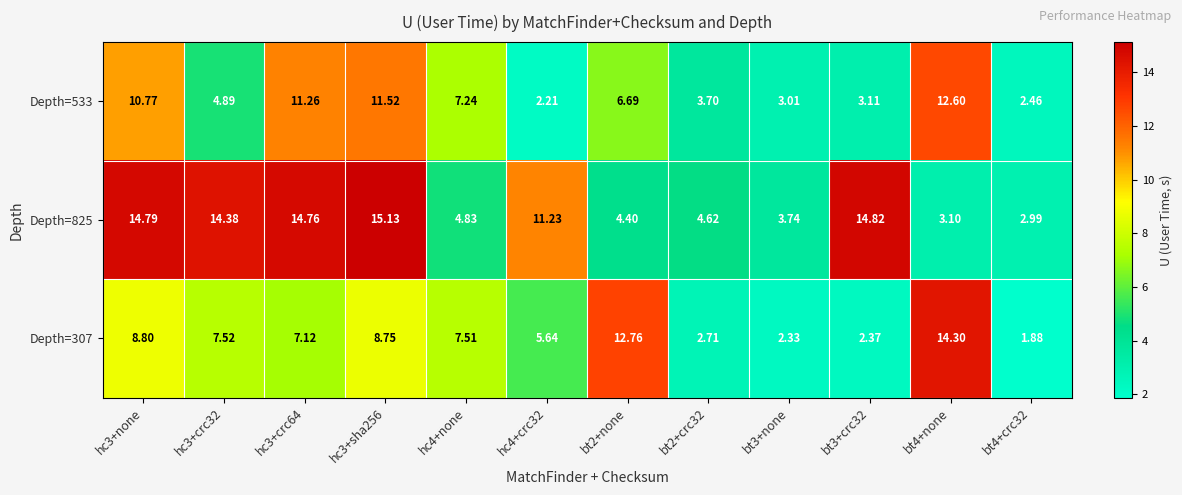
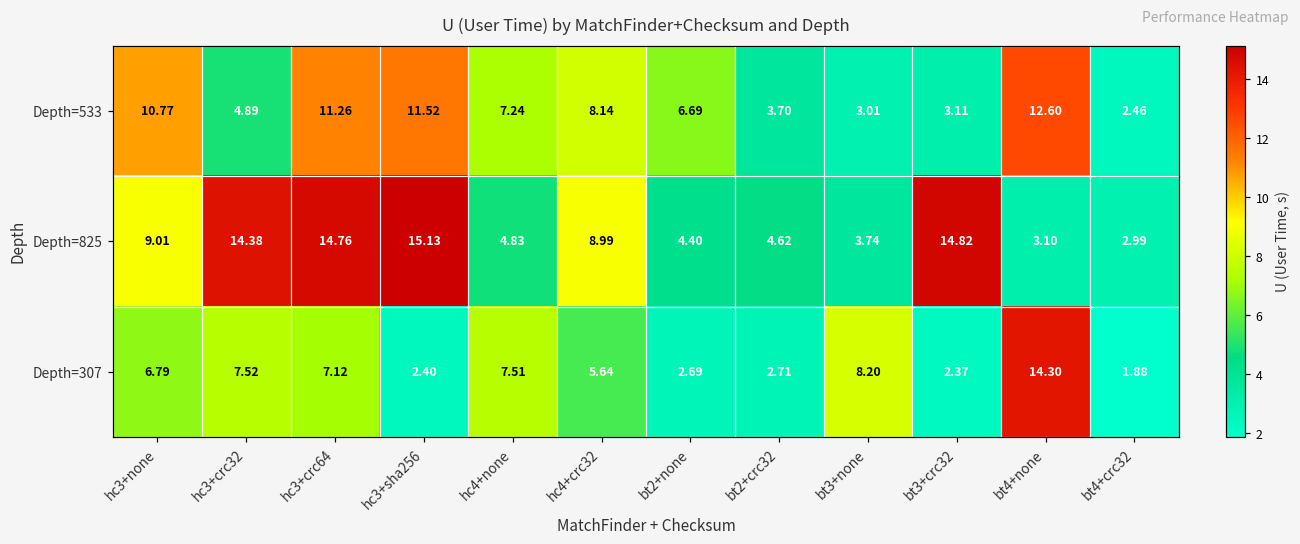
Depth=533, hc4+crc32: 2.21 -> 8.14
Depth=825, hc3+none: 14.79 -> 9.01
Depth=825, hc4+crc32: 11.23 -> 8.99
Depth=307, hc3+none: 8.80 -> 6.79
Depth=307, hc3+sha256: 8.75 -> 2.40
Depth=307, bt2+none: 12.76 -> 2.69
Depth=307, bt3+none: 2.33 -> 8.20
